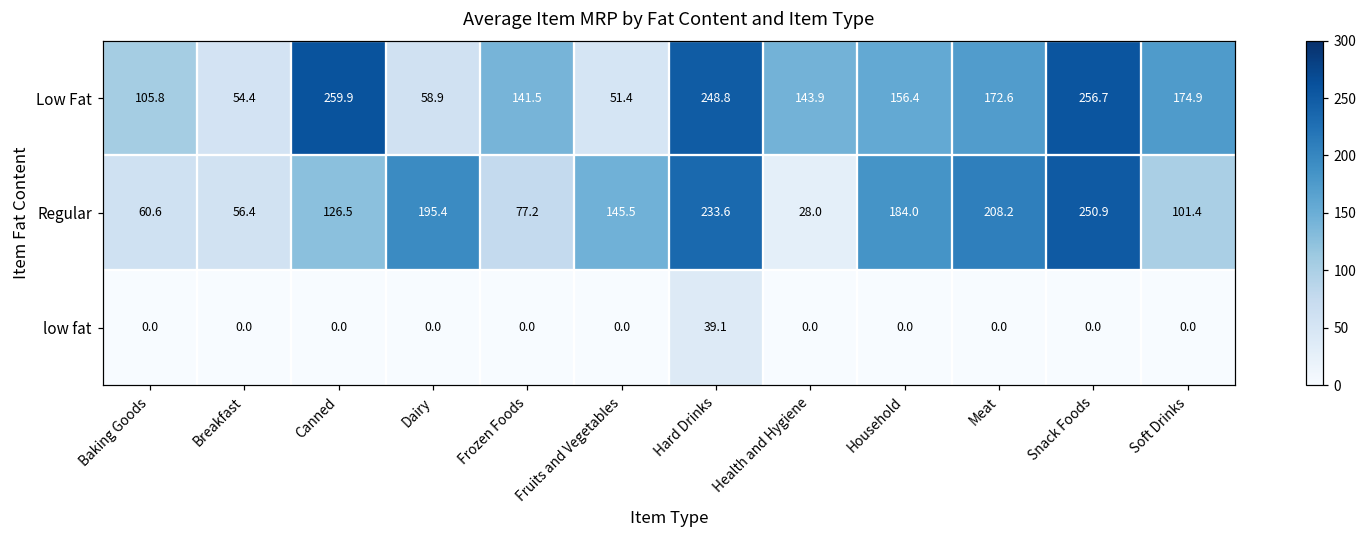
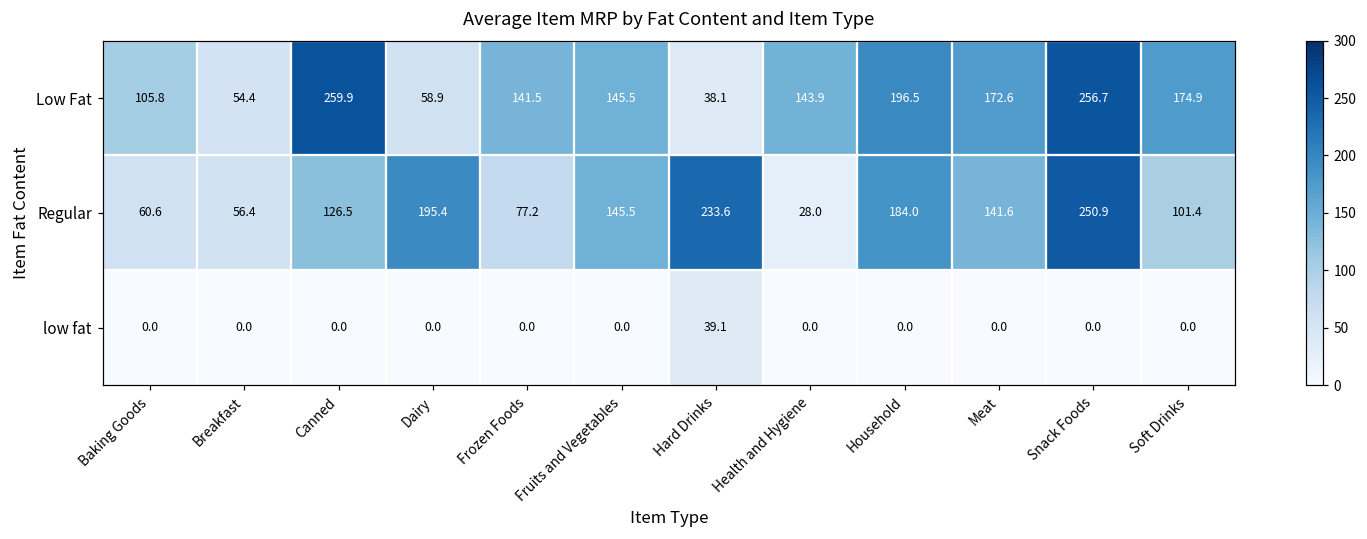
Low Fat, Fruits and Vegetables: 51.4 -> 145.5
Low Fat, Hard Drinks: 248.8 -> 38.1
Low Fat, Household: 156.4 -> 196.5
Regular, Meat: 208.2 -> 141.6
